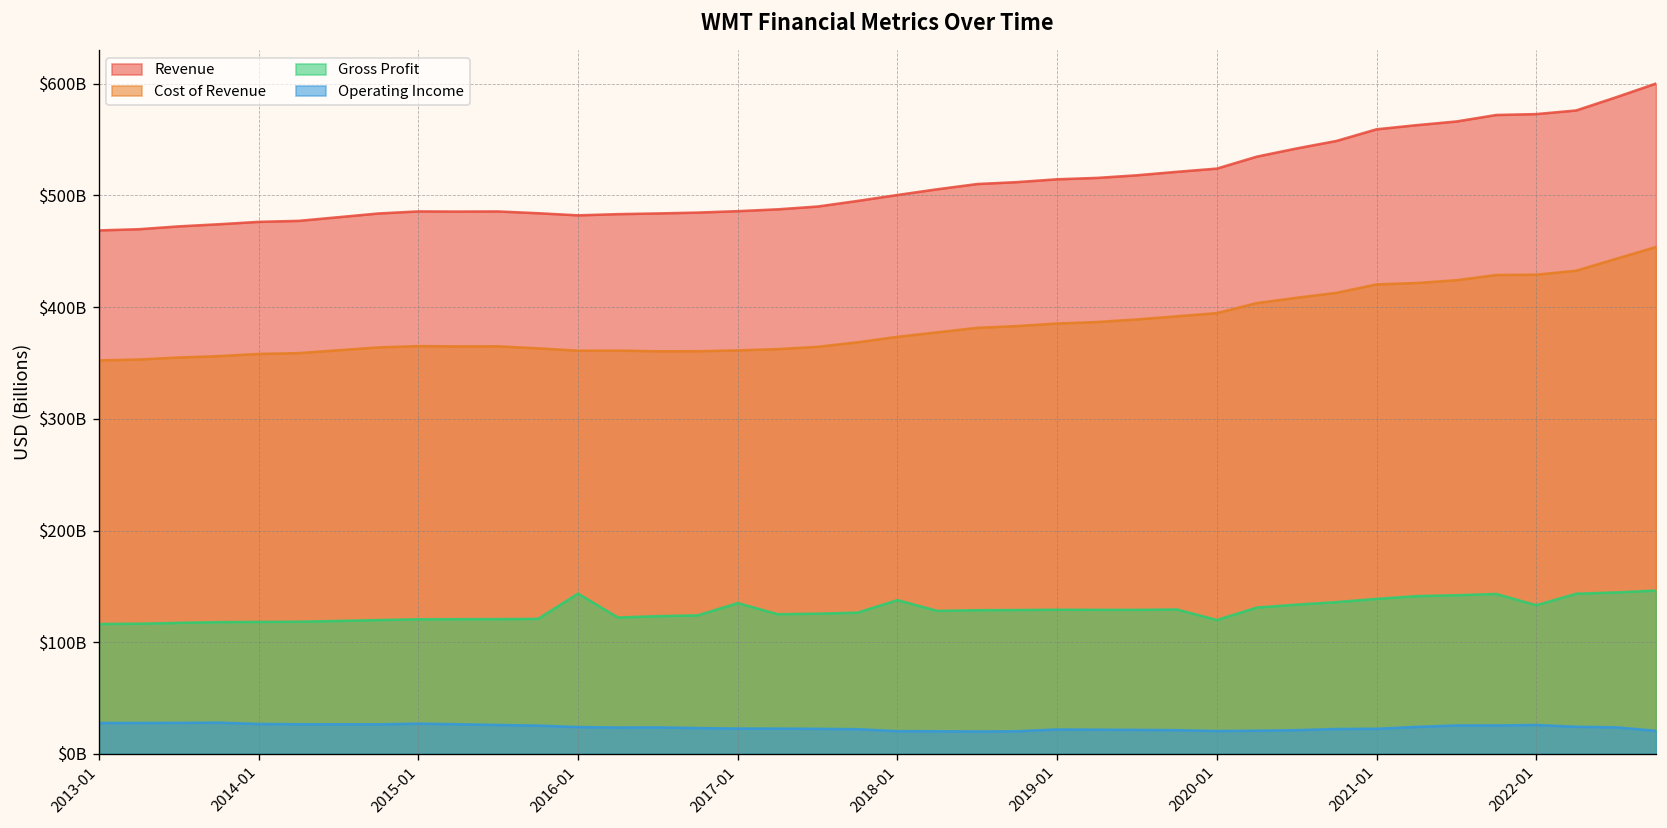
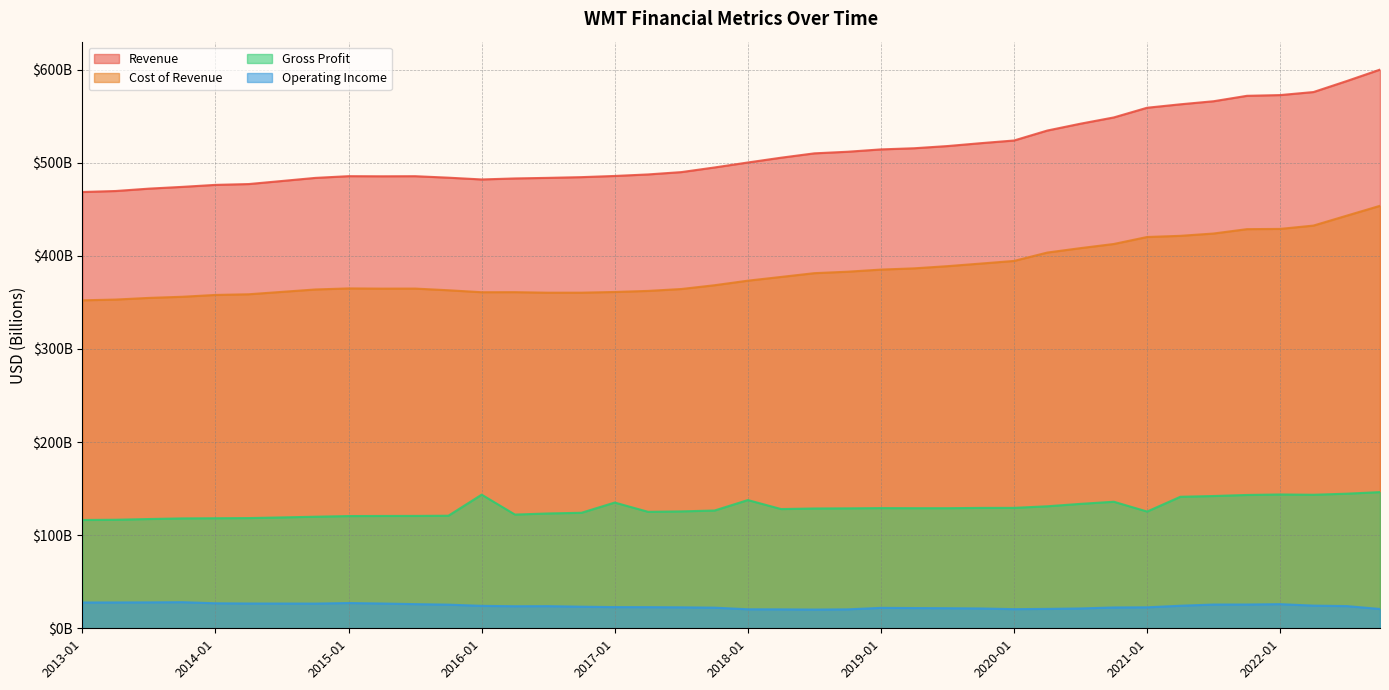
Gross Profit, 2020-01: $120000000000 -> $130000000000
Gross Profit, 2021-01: $140000000000 -> $130000000000
Gross Profit, 2022-01: $130000000000 -> $140000000000
